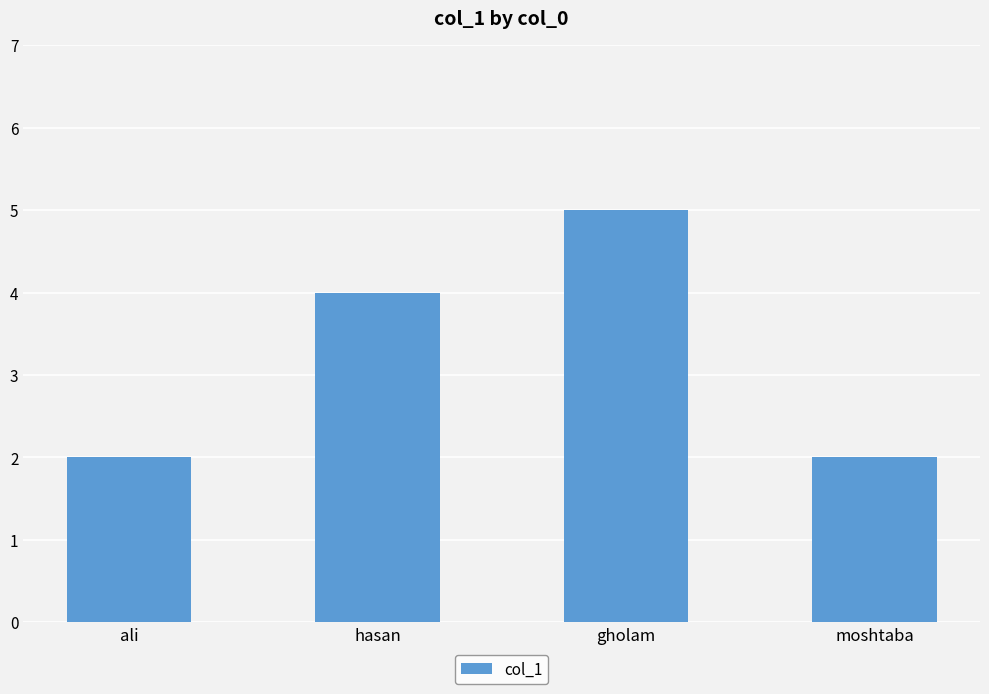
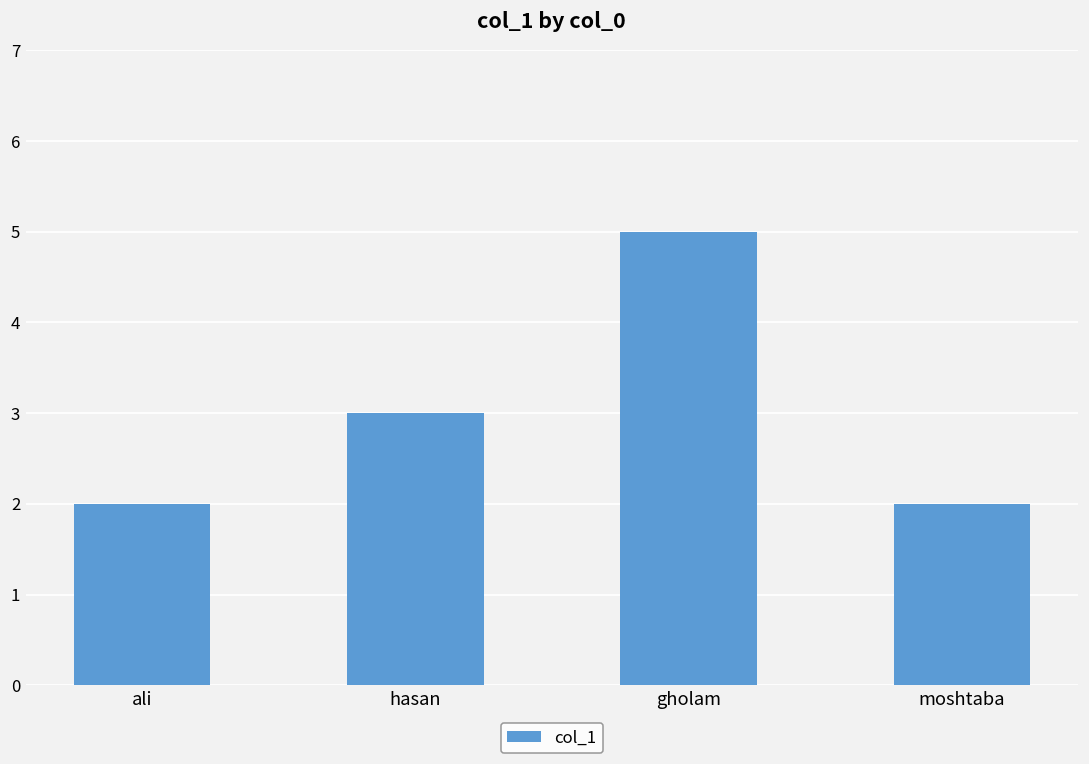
hasan: 4 -> 3
